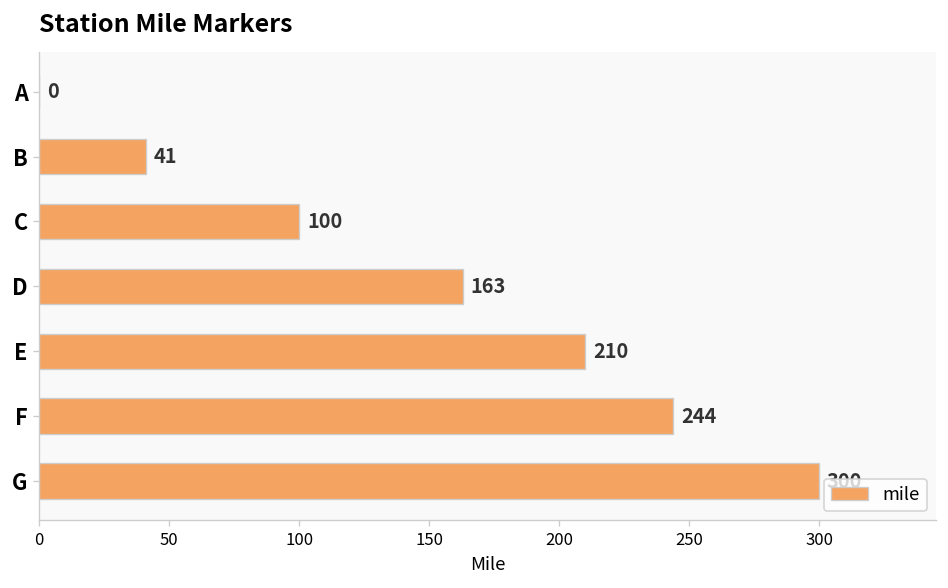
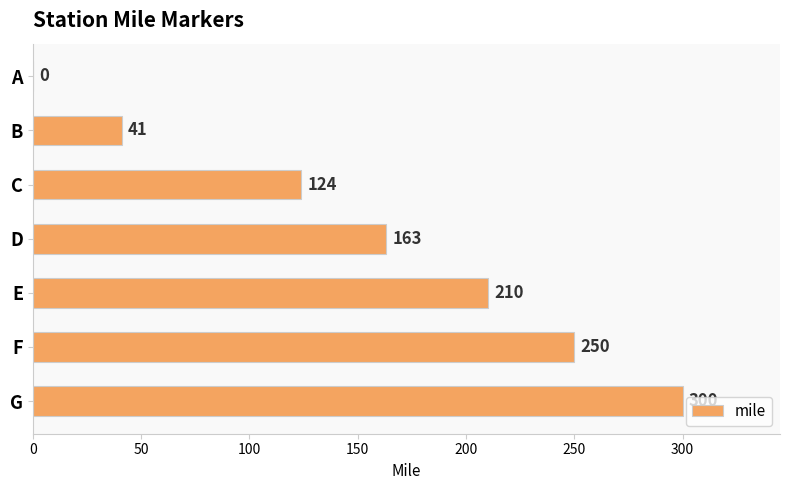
C: 100 -> 124
F: 244 -> 250
